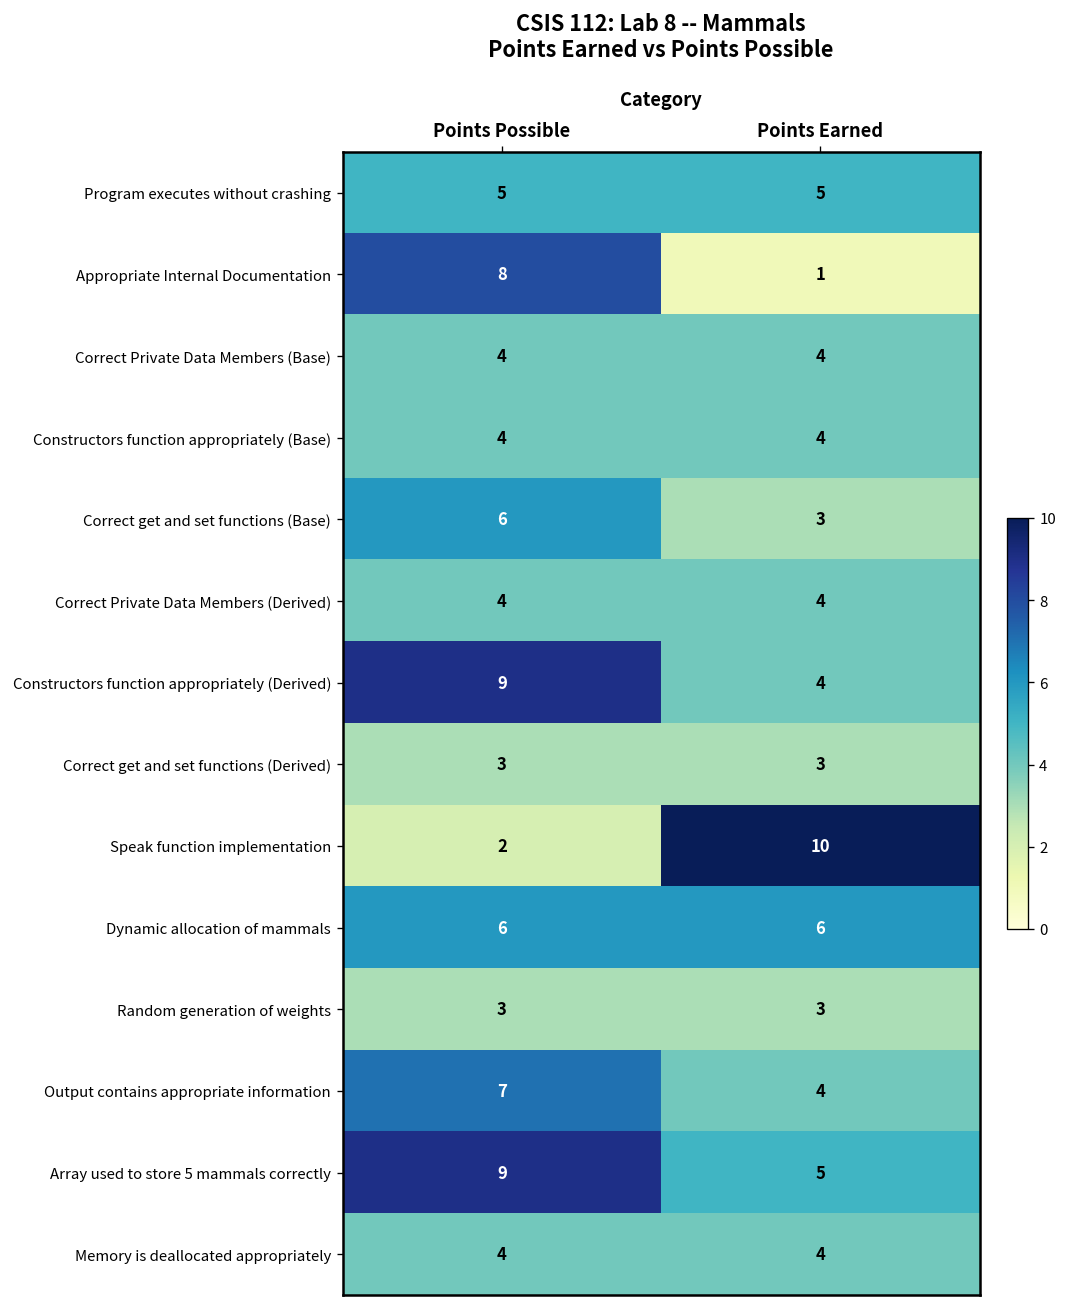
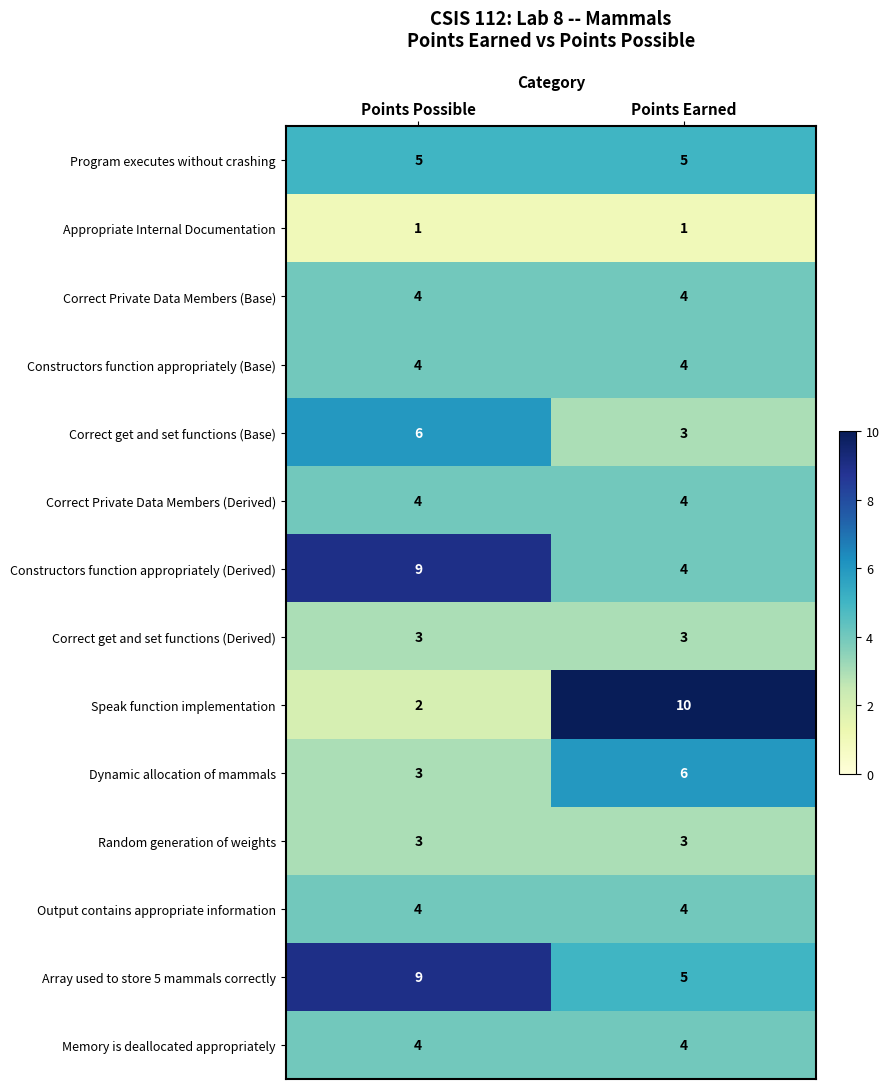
Appropriate Internal Documentation, Points Possible: 8 -> 1
Dynamic allocation of mammals, Points Possible: 6 -> 3
Output contains appropriate information, Points Possible: 7 -> 4
